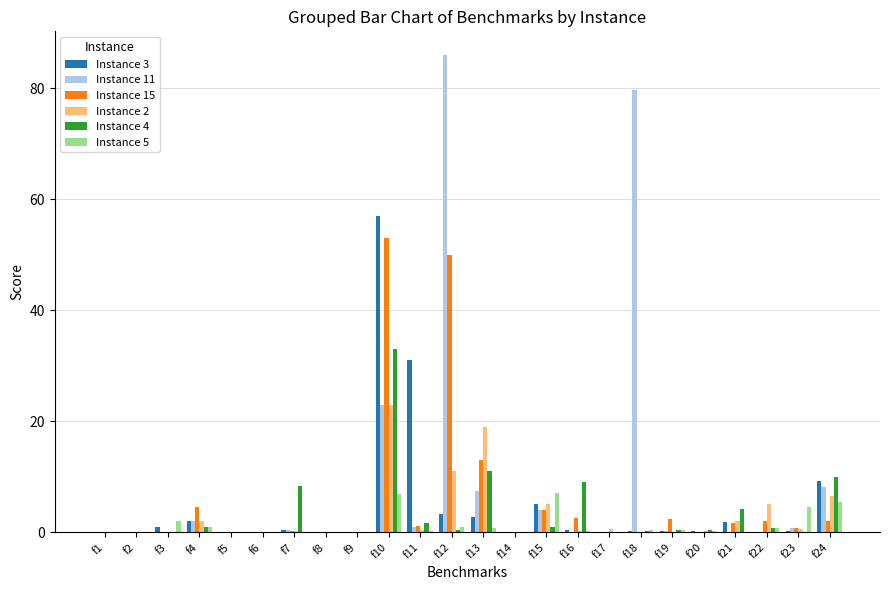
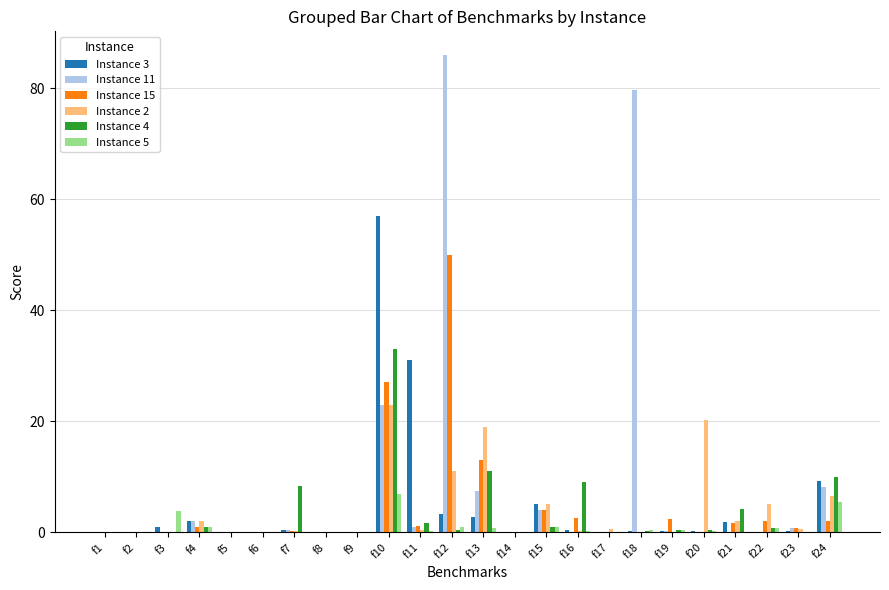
Instance 5, f3: 2 -> 4
Instance 15, f4: 5 -> 1
Instance 15, f10: 53 -> 27
Instance 5, f15: 7 -> 1
Instance 2, f20: 0 -> 20
Instance 5, f23: 5 -> 0
